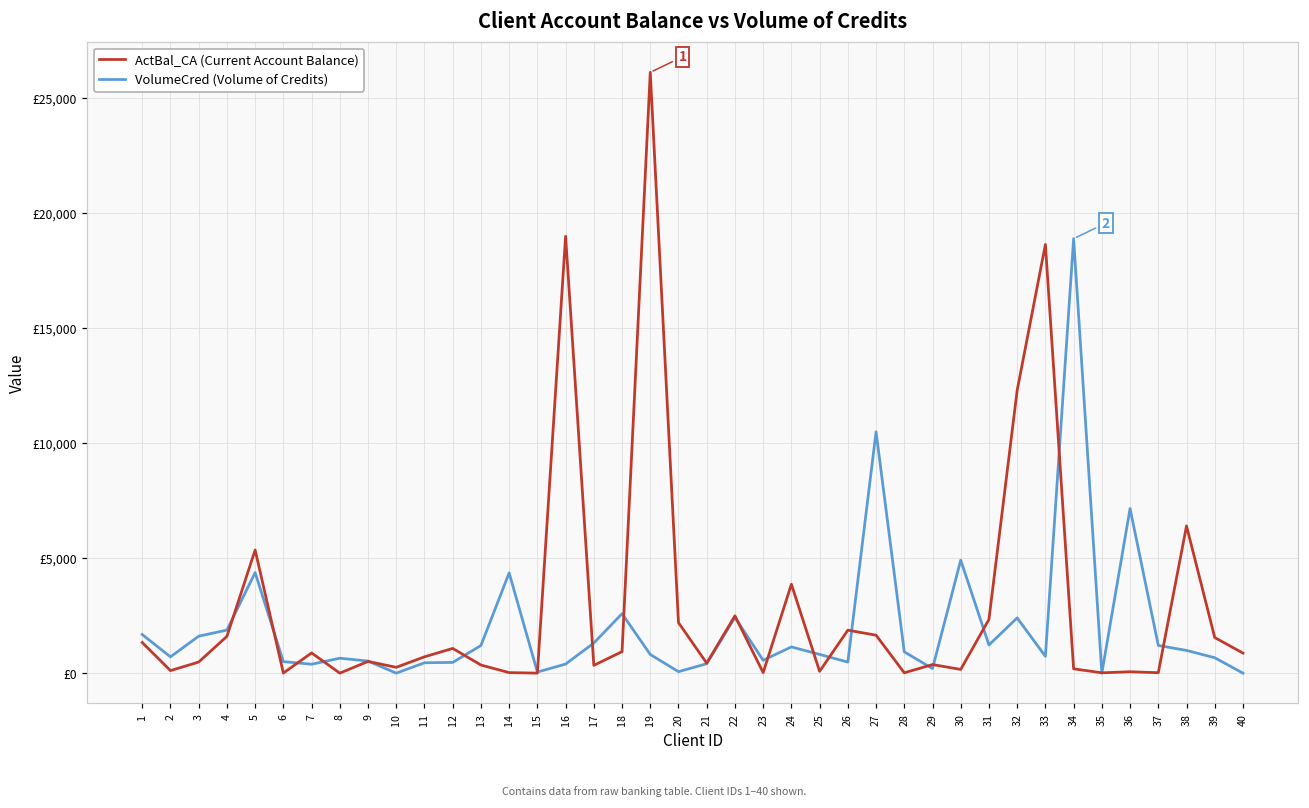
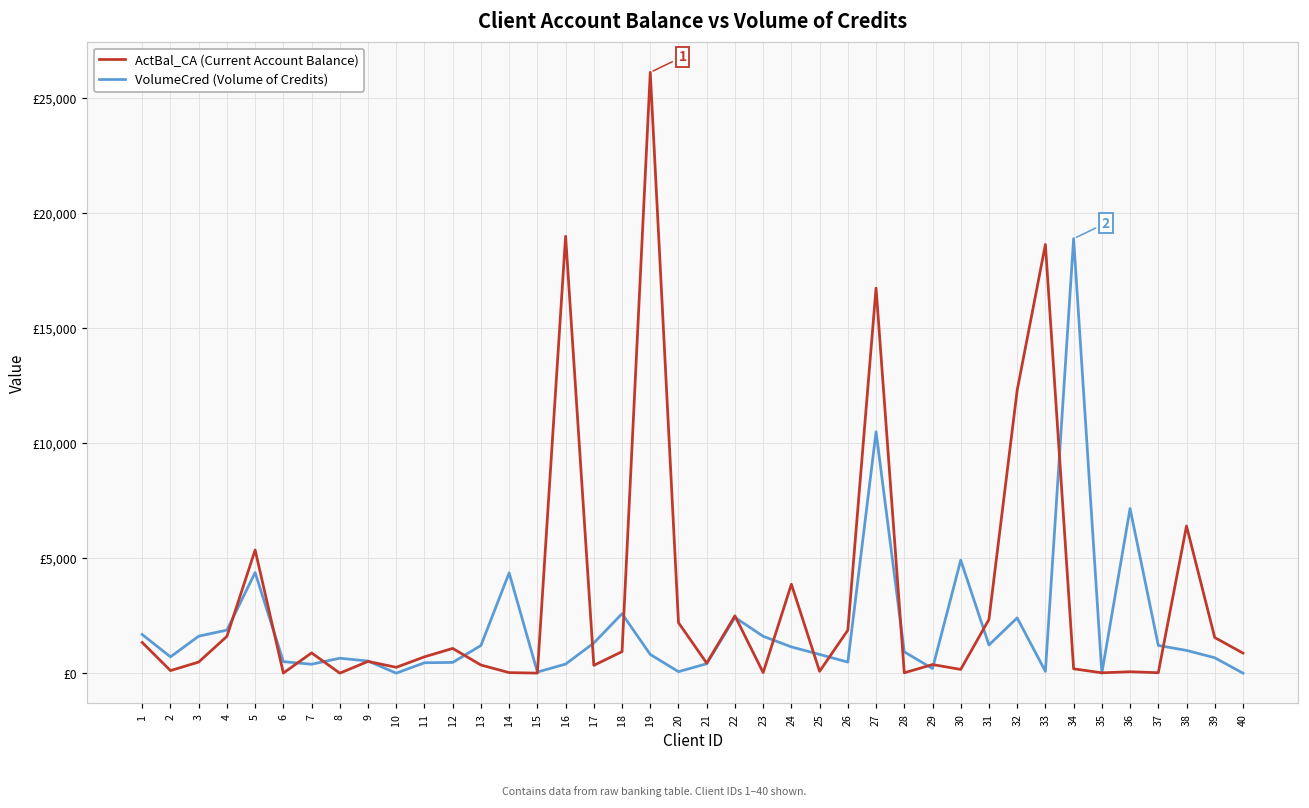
VolumeCred (Volume of Credits), 23: £600 -> £1,600
ActBal_CA (Current Account Balance), 27: £1,600 -> £16,700
VolumeCred (Volume of Credits), 33: £700 -> £100
